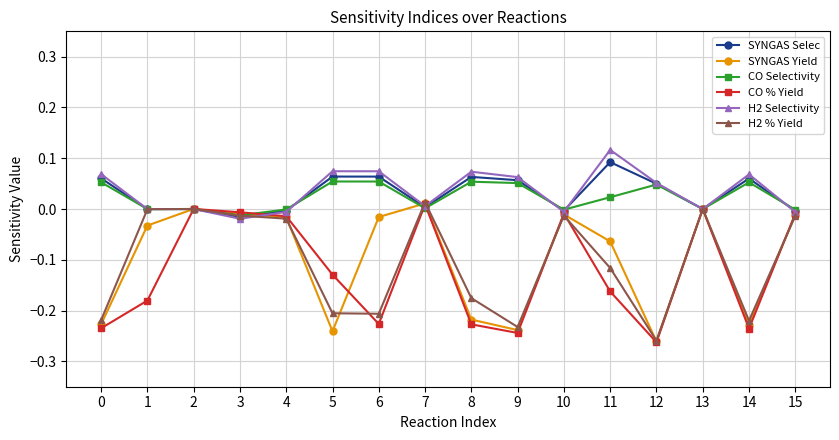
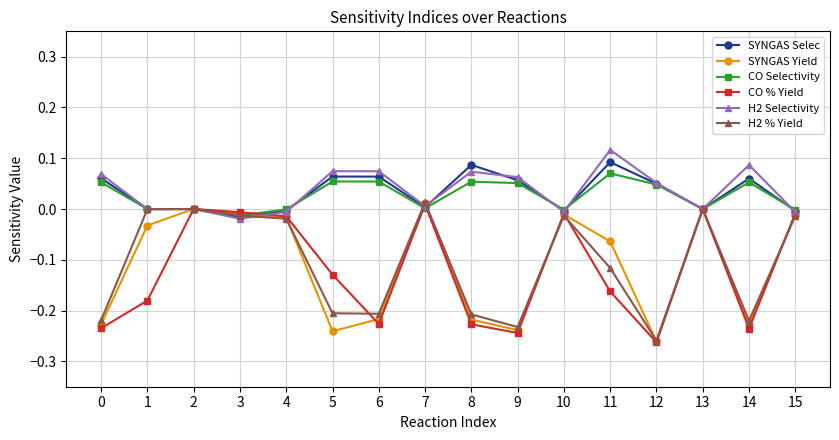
SYNGAS Yield, 6: -0.02 -> -0.22
SYNGAS Selec, 8: 0.06 -> 0.09
H2 % Yield, 8: -0.18 -> -0.21
CO Selectivity, 11: 0.02 -> 0.07
H2 Selectivity, 14: 0.07 -> 0.09
